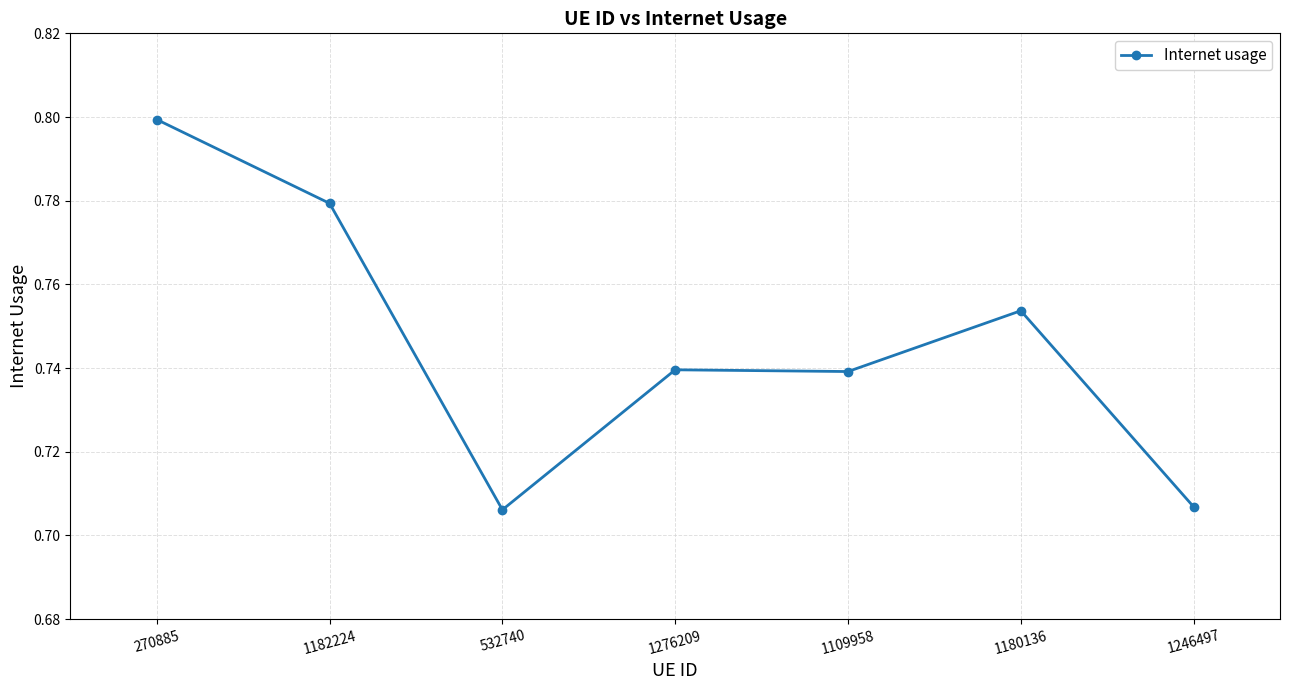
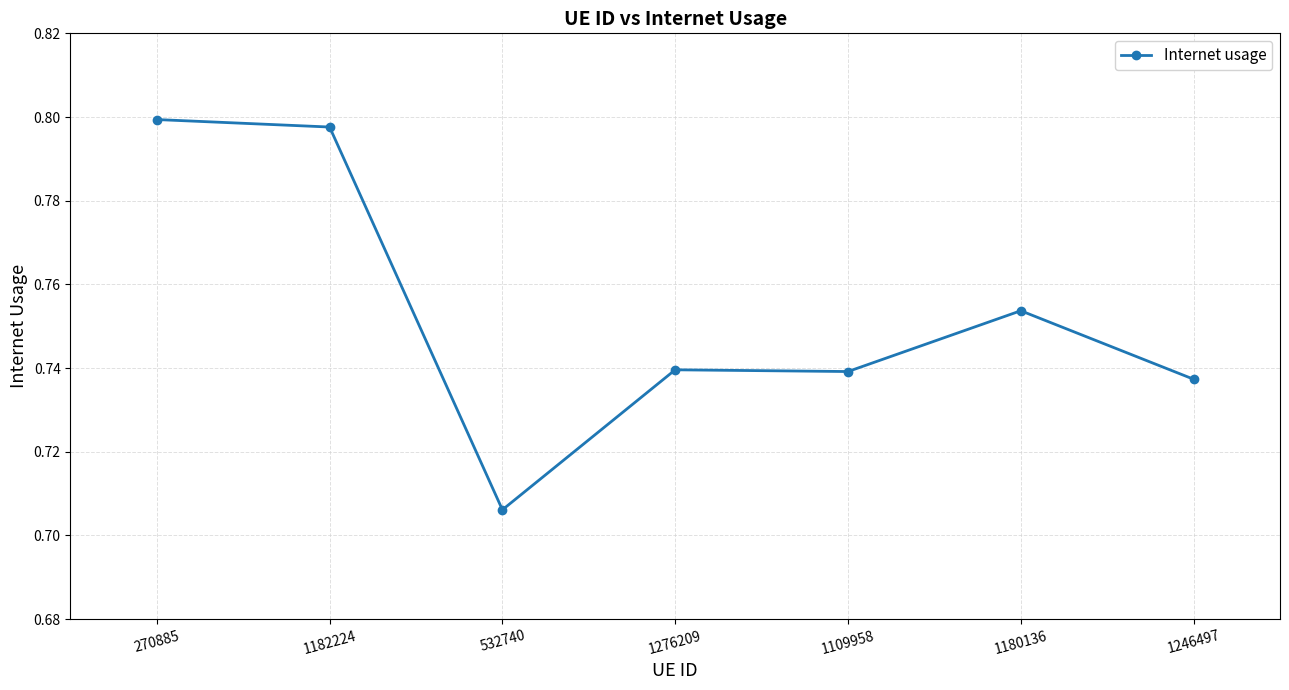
1182224: 0.779 -> 0.798
1246497: 0.707 -> 0.737
